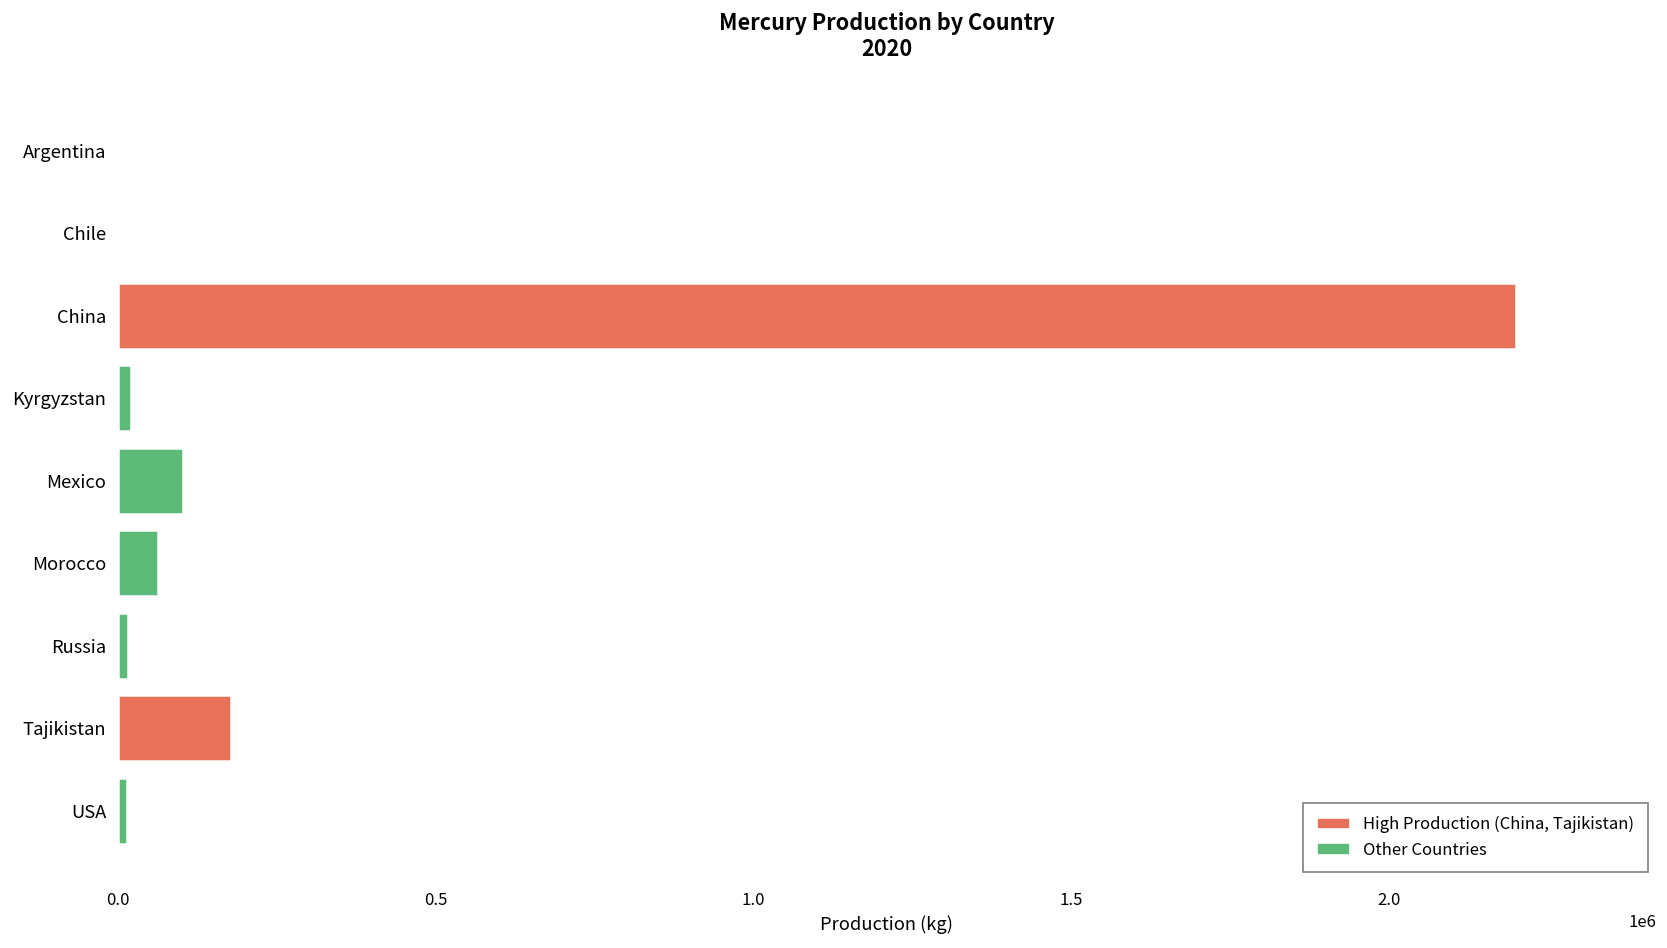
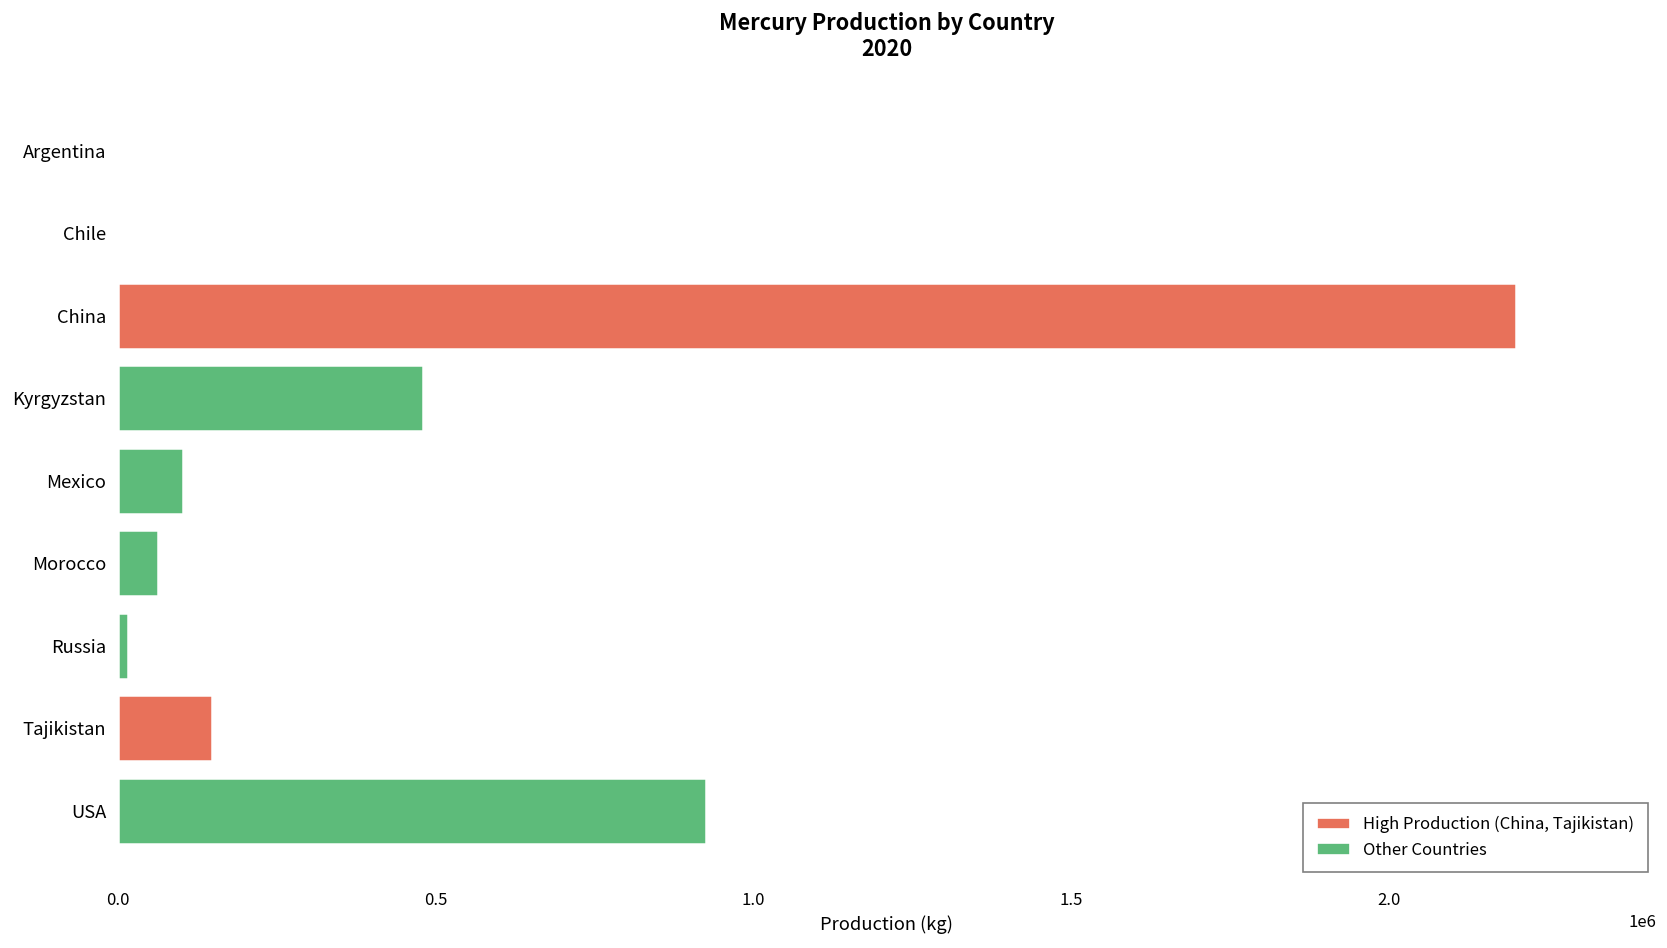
Kyrgyzstan: 20000 -> 480000
Tajikistan: 180000 -> 150000
USA: 20000 -> 930000
